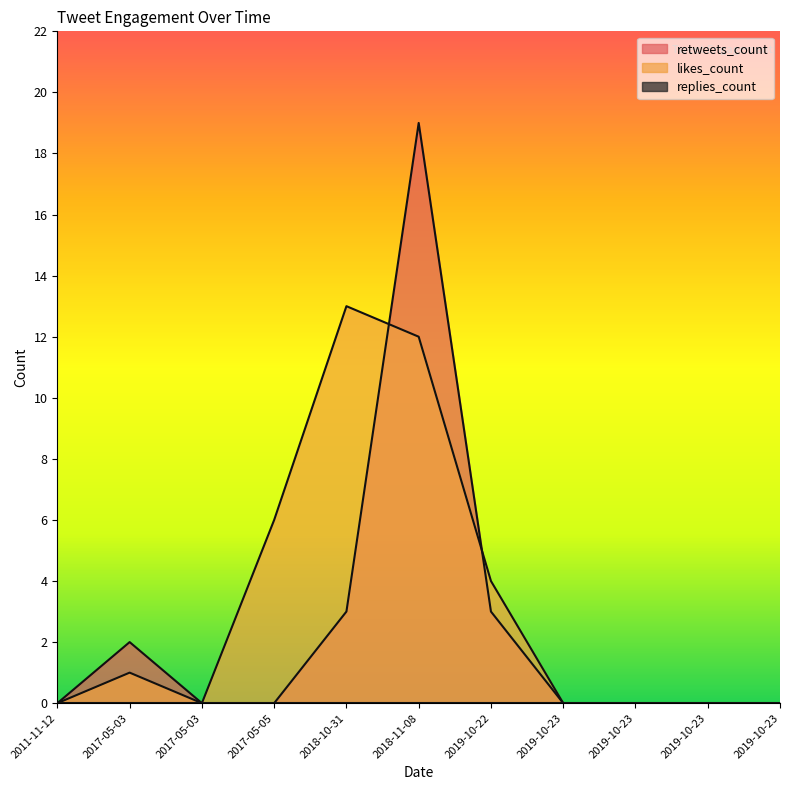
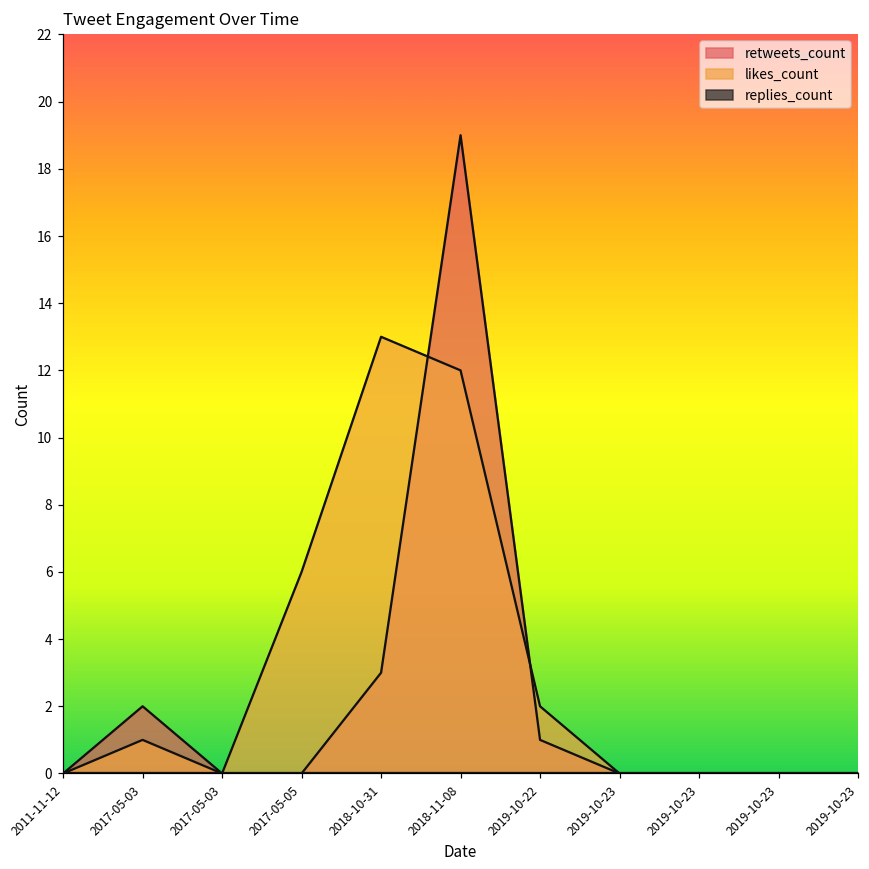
retweets_count, 2019-10-22: 3 -> 1
likes_count, 2019-10-22: 4 -> 2
